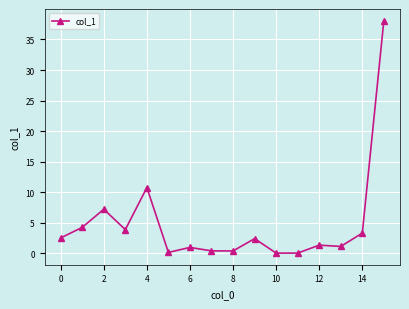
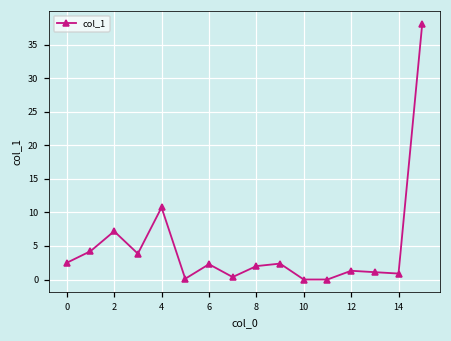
6: 1 -> 2
8: 0 -> 2
14: 3 -> 1
